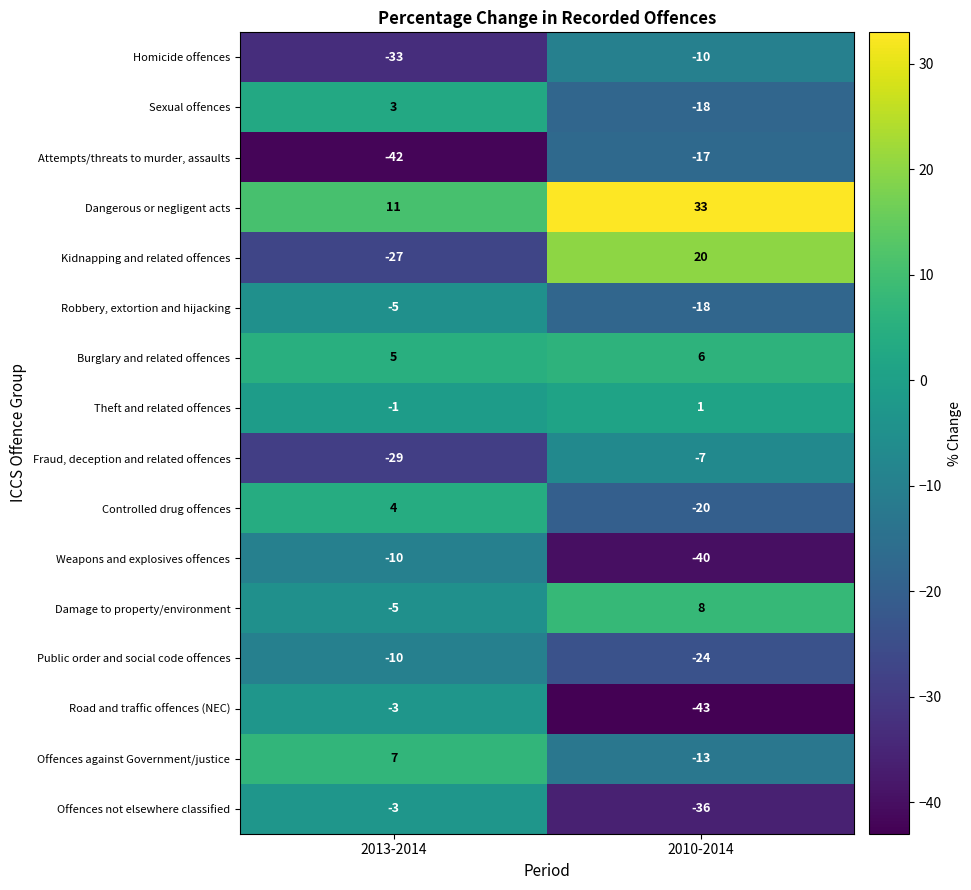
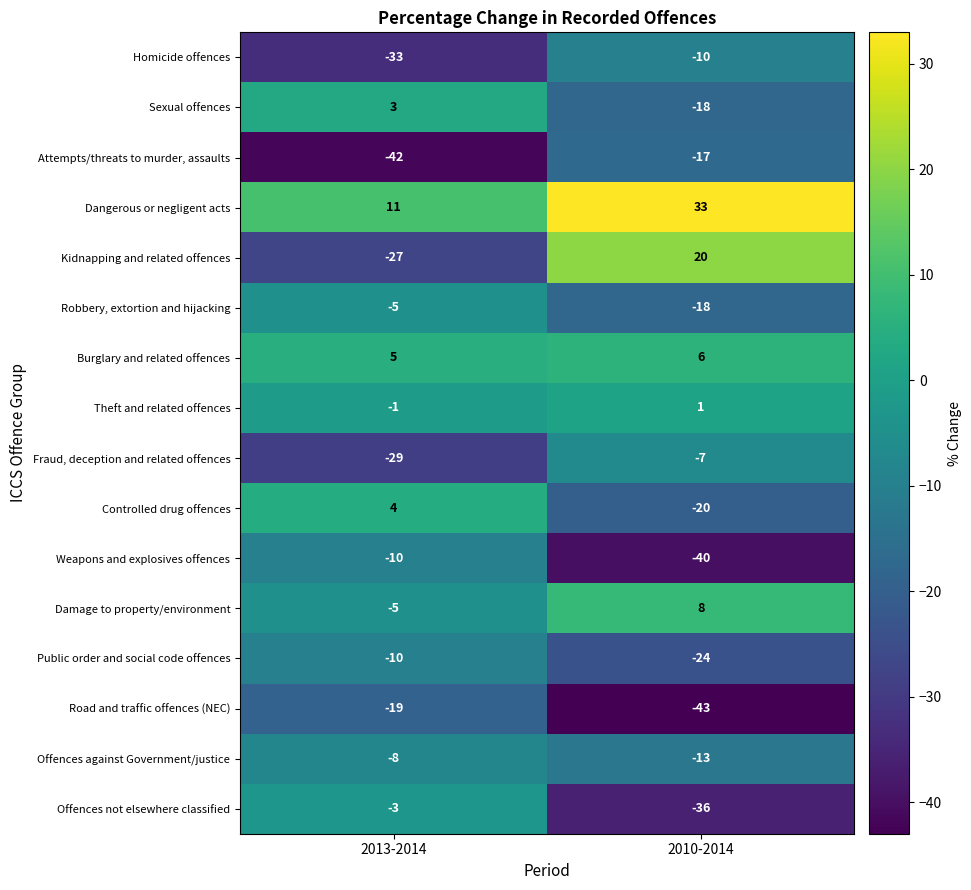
Road and traffic offences (NEC), 2013-2014: -3 -> -19
Offences against Government/justice, 2013-2014: 7 -> -8
